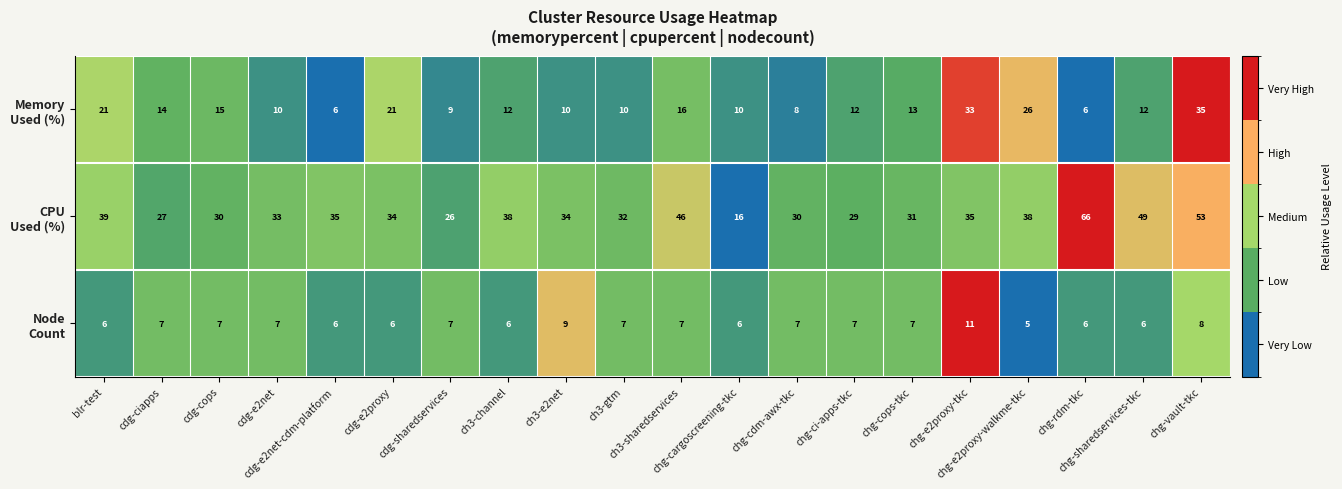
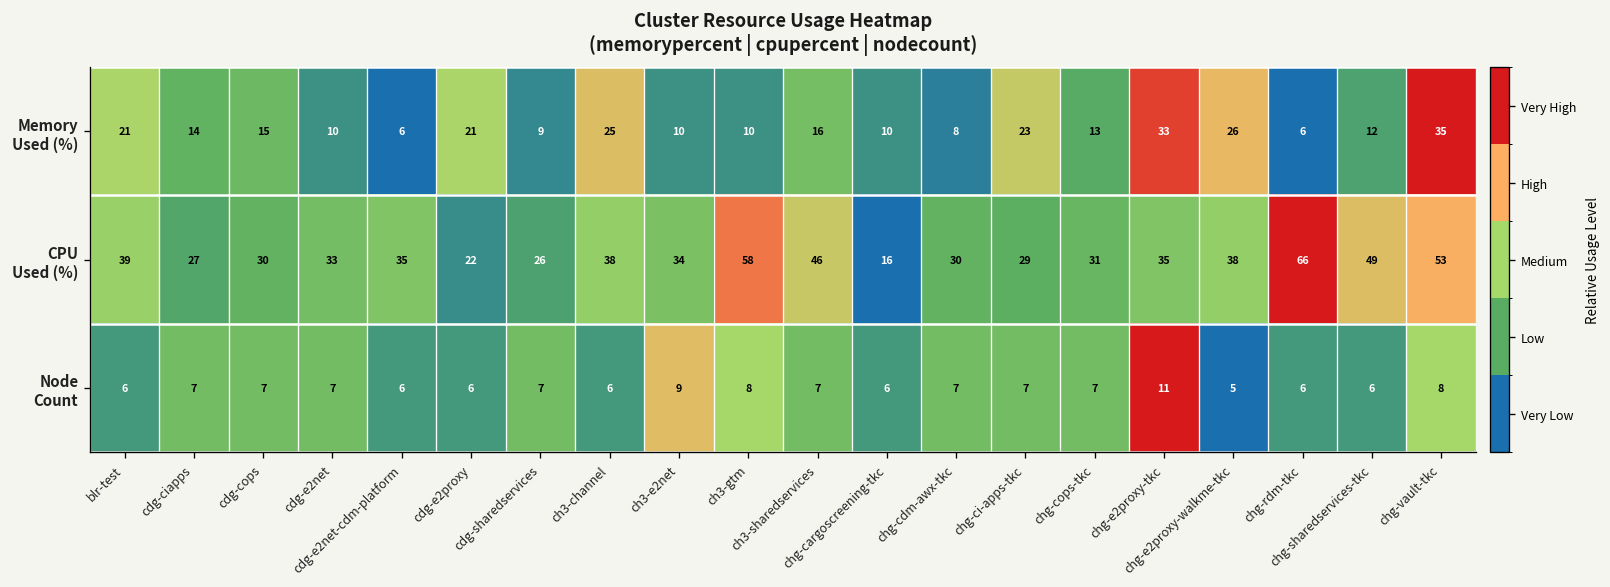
Memory Used (%), ch3-channel: 12 -> 25
Memory Used (%), chg-ci-apps-tkc: 12 -> 23
CPU Used (%), cdg-e2proxy: 34 -> 22
CPU Used (%), ch3-gtm: 32 -> 58
Node Count, ch3-gtm: 7 -> 8
